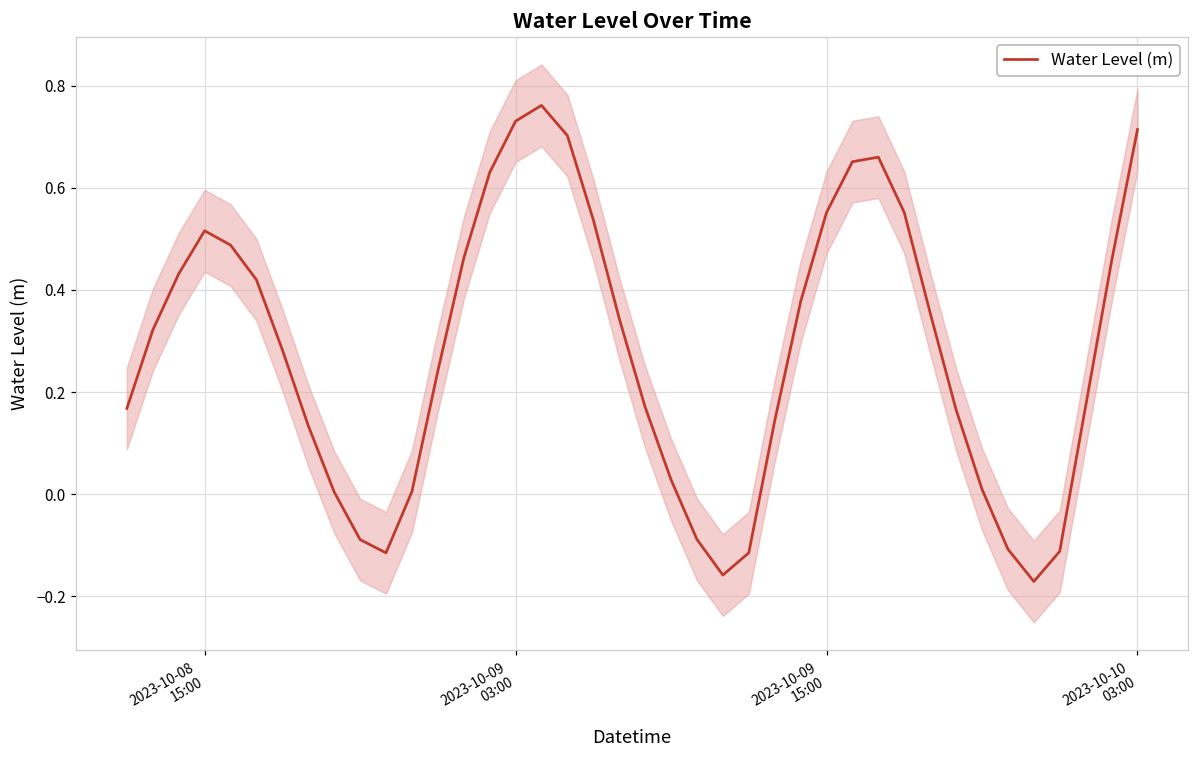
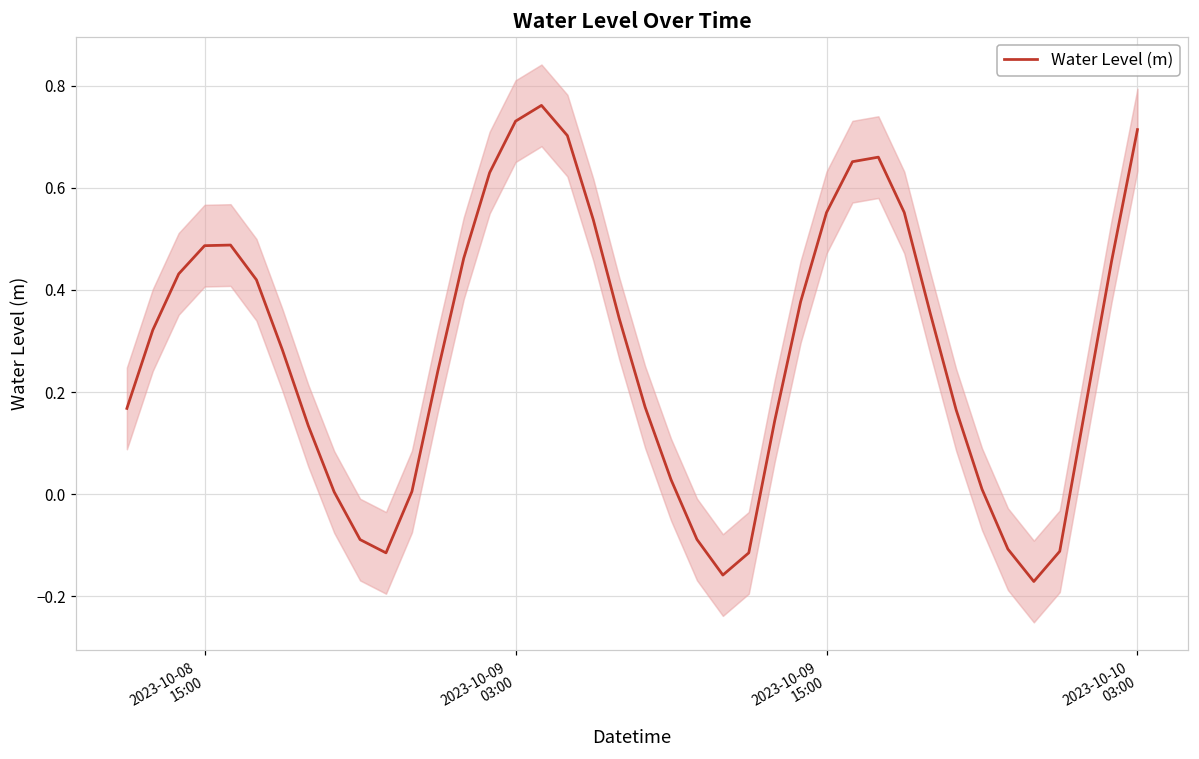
Water Level (m), 2023-10-08 15:00: 0.52 -> 0.49
